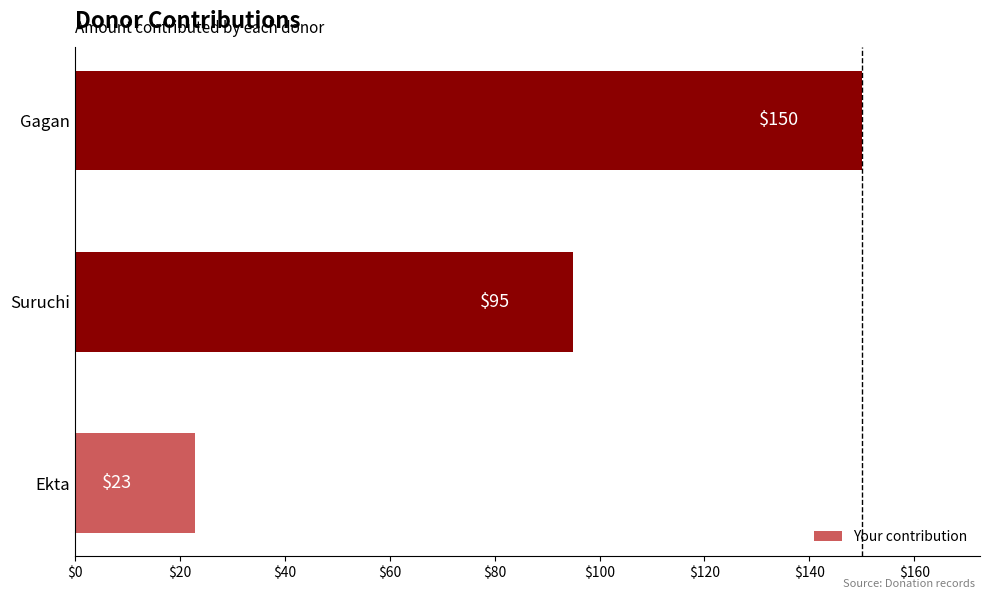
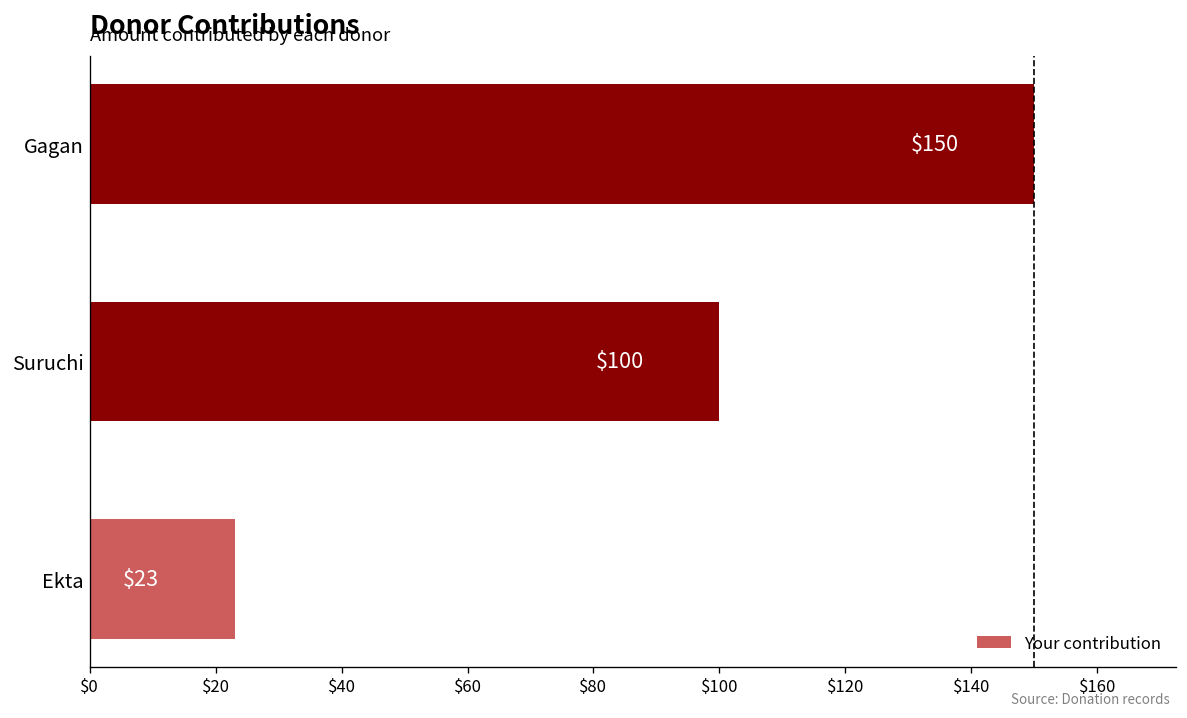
Suruchi: $95 -> $100
